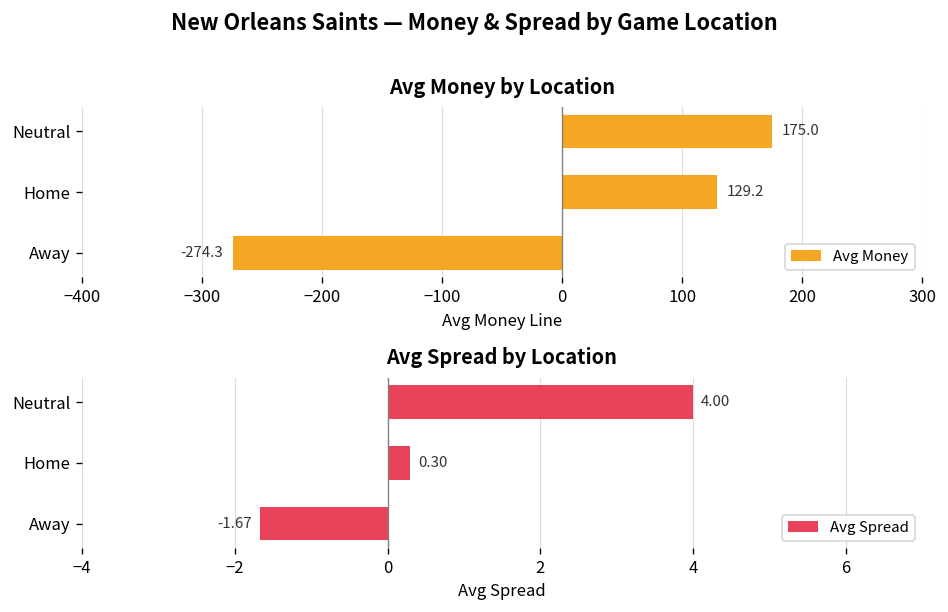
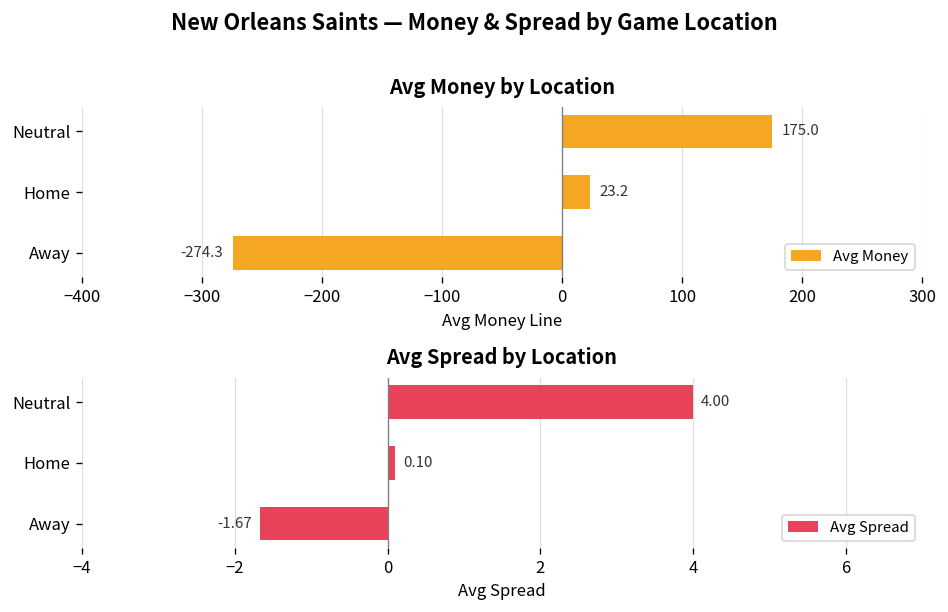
Avg Money by Location, Home: 129.2 -> 23.2
Avg Spread by Location, Home: 0.30 -> 0.10
